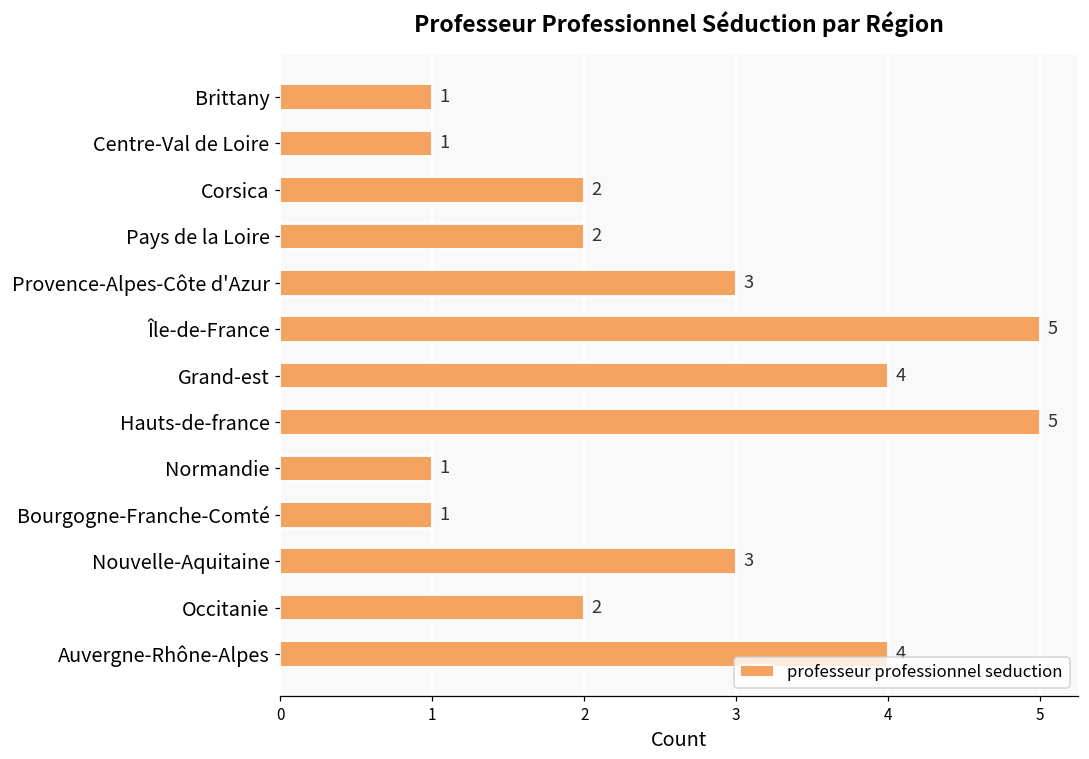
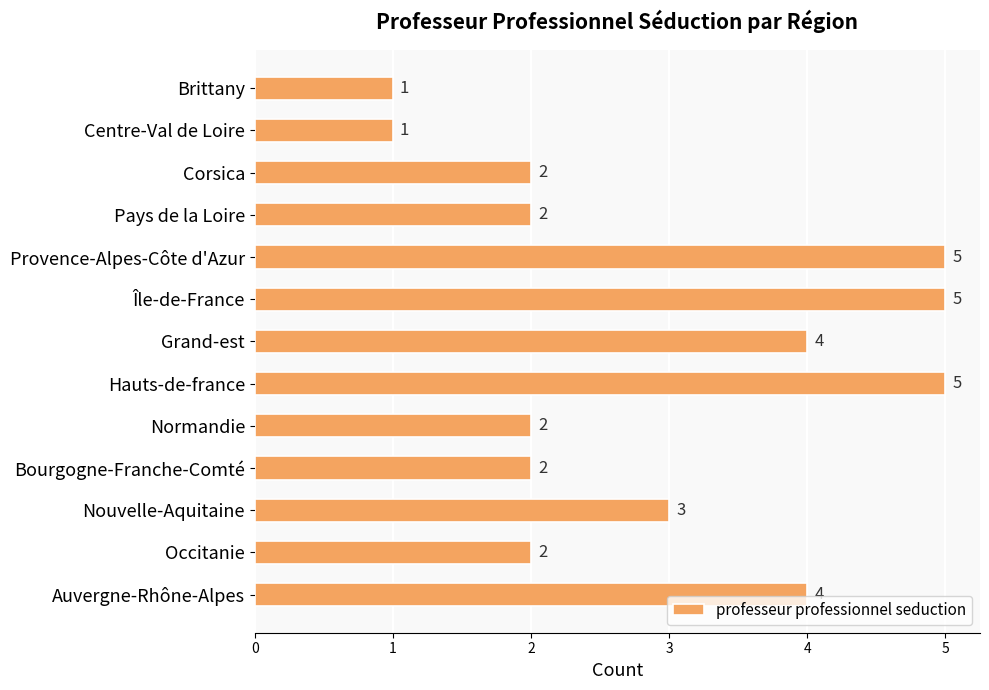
Provence-Alpes-Côte d'Azur: 3 -> 5
Normandie: 1 -> 2
Bourgogne-Franche-Comté: 1 -> 2
